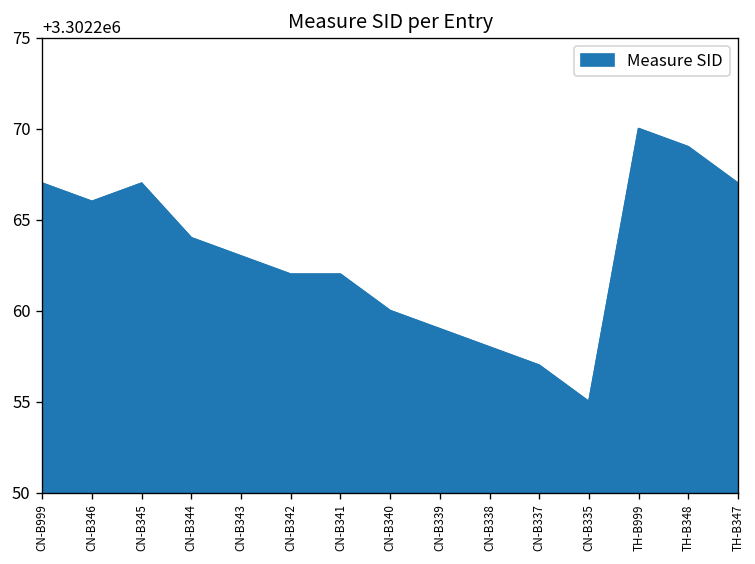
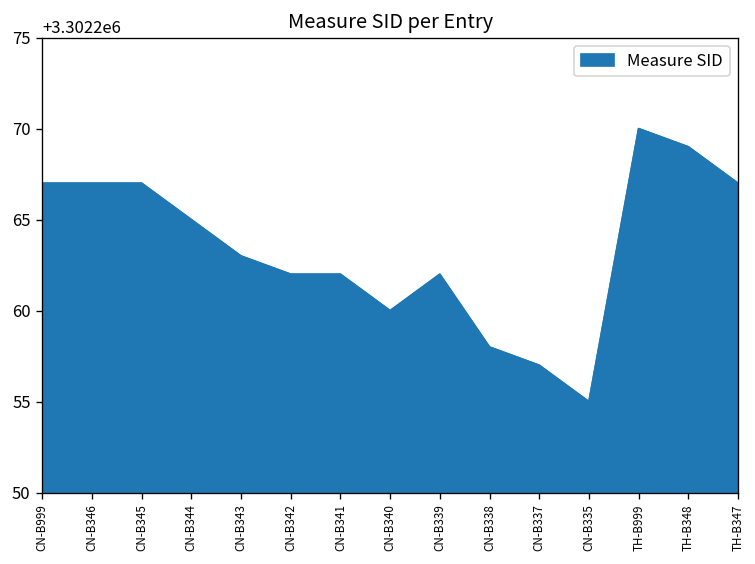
CN-B346: 3302266 -> 3302267
CN-B344: 3302264 -> 3302265
CN-B339: 3302259 -> 3302262
